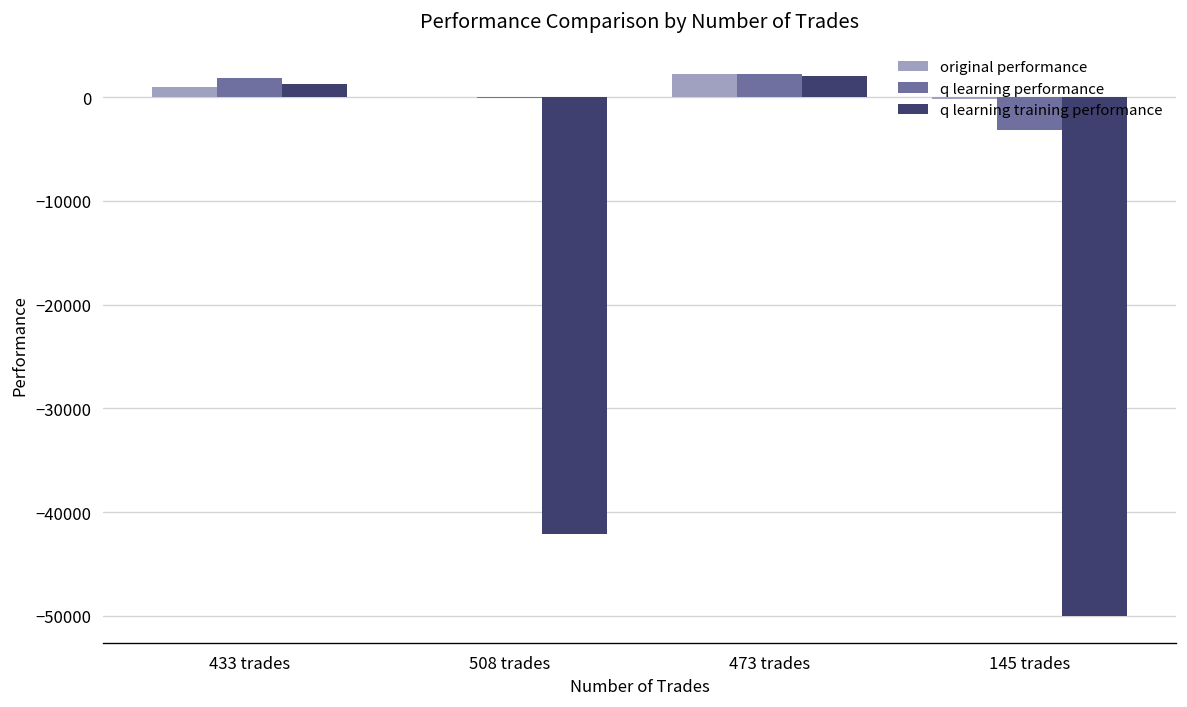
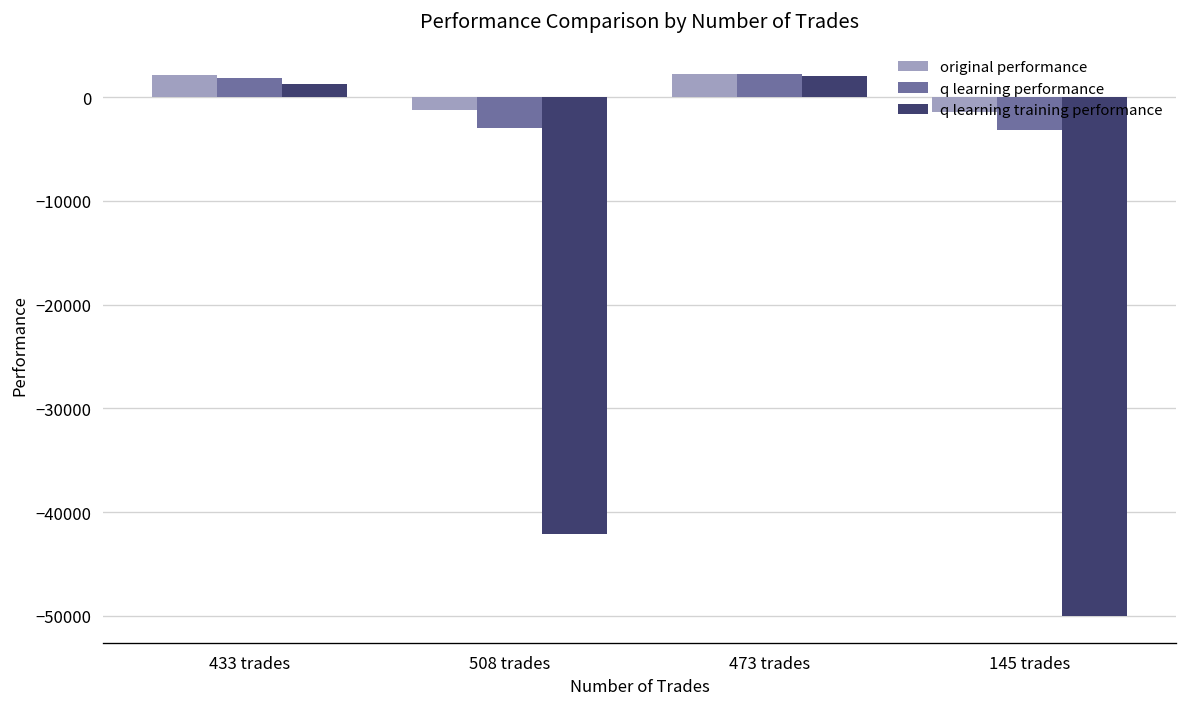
original performance, 433 trades: 1000 -> 2000
original performance, 508 trades: 0 -> -1000
q learning performance, 508 trades: 0 -> -3000
original performance, 145 trades: 0 -> -1000
